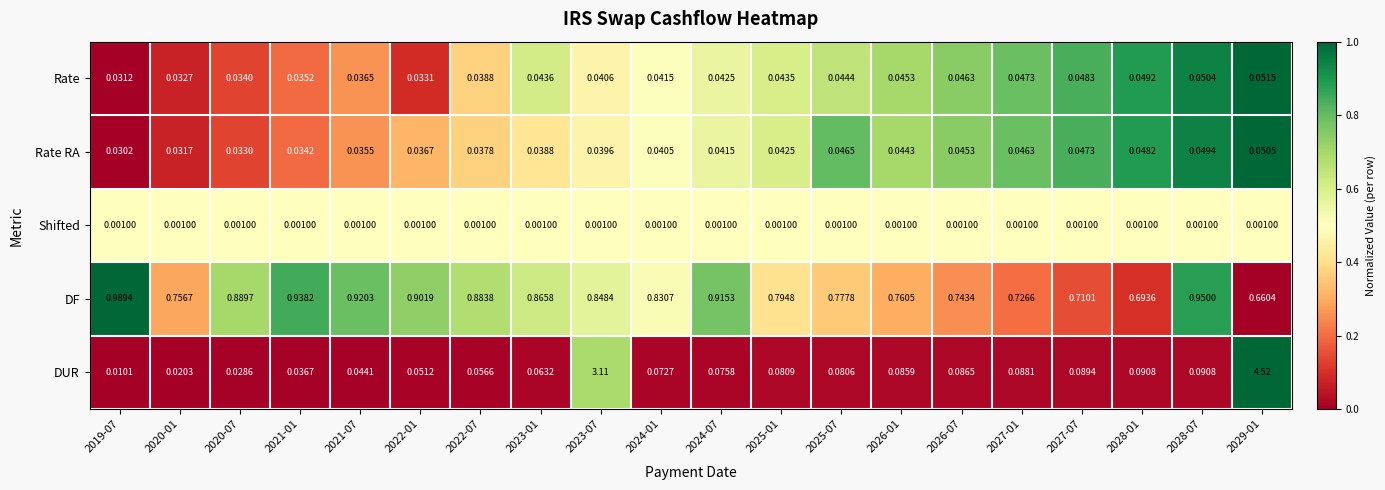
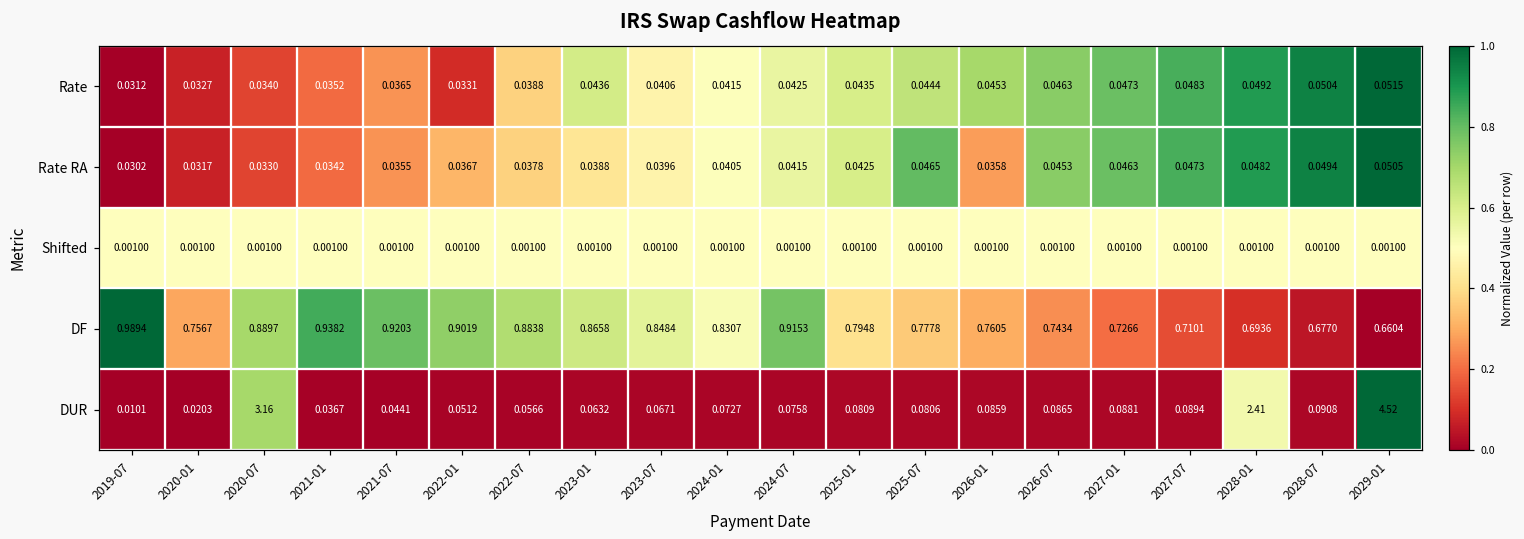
Rate RA, 2026-01: 0.0443 -> 0.0358
DF, 2028-07: 0.9500 -> 0.6770
DUR, 2020-07: 0.0286 -> 3.16
DUR, 2023-07: 3.11 -> 0.0671
DUR, 2028-01: 0.0908 -> 2.41
